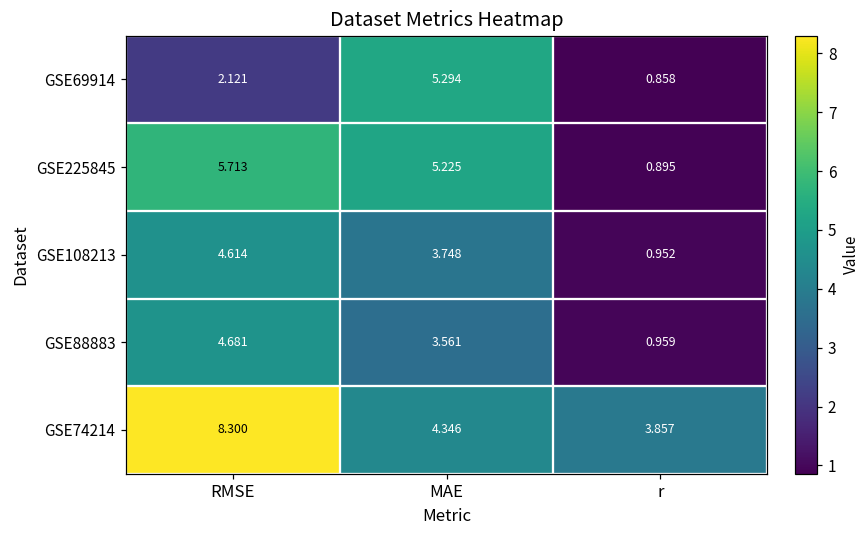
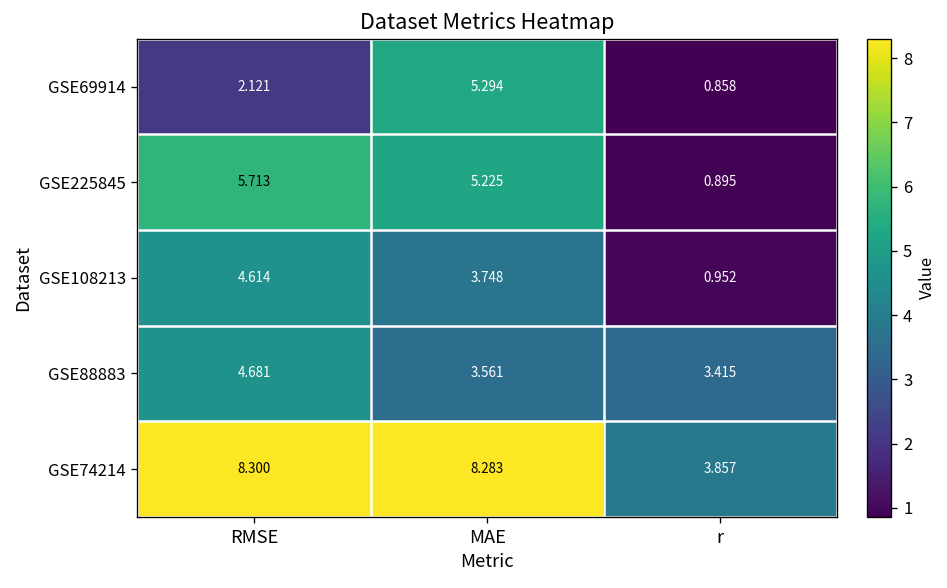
GSE88883, r: 0.959 -> 3.415
GSE74214, MAE: 4.346 -> 8.283
